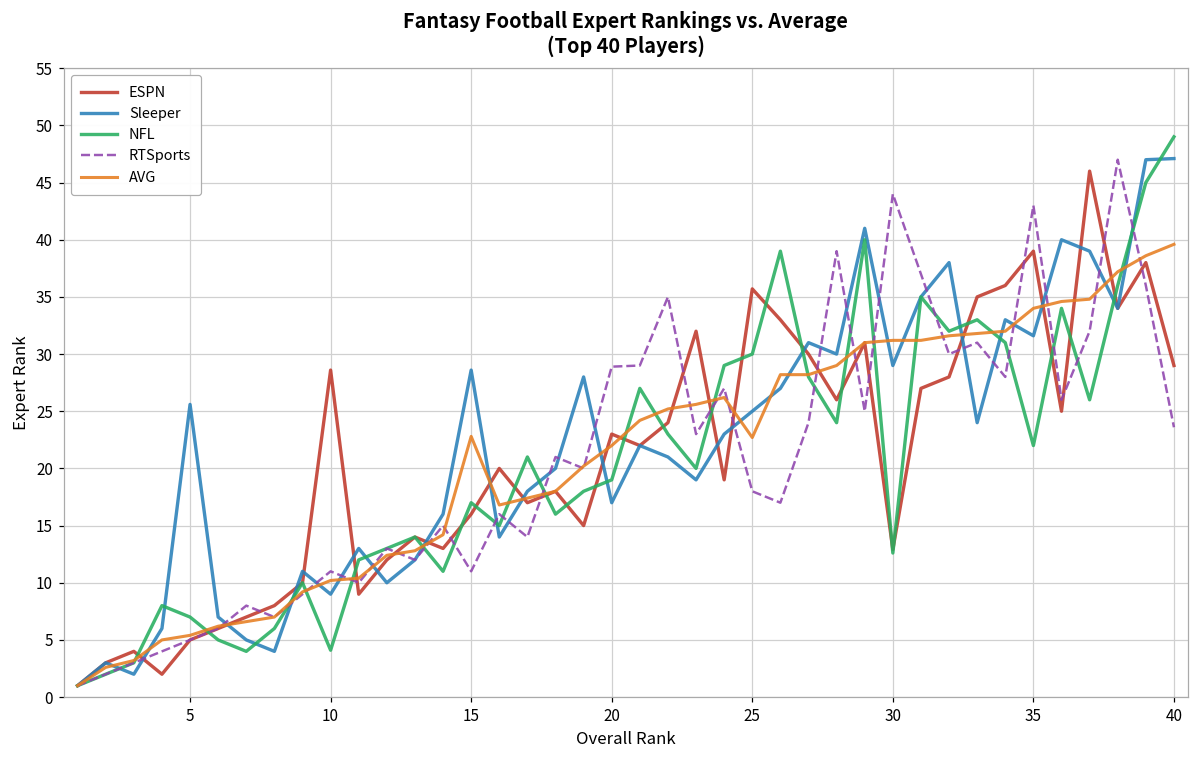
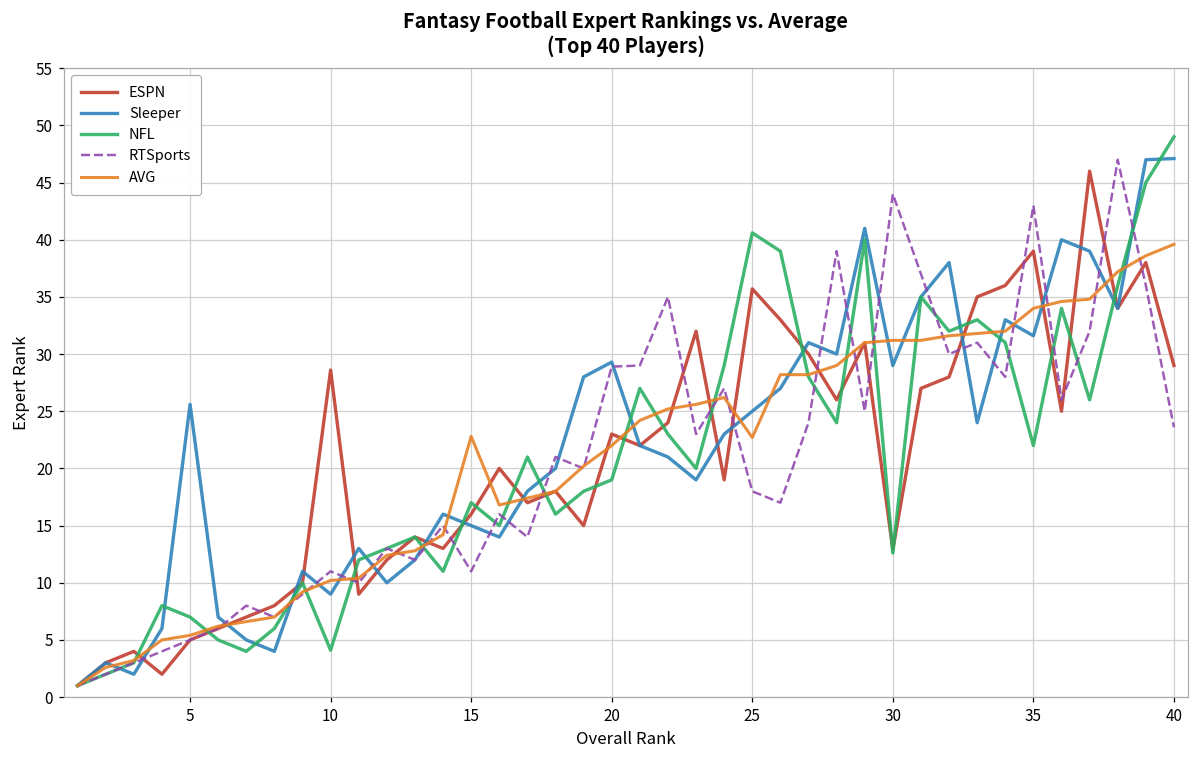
Sleeper, 15: 28.6 -> 15.0
Sleeper, 20: 17.0 -> 29.3
NFL, 25: 30.0 -> 40.6
